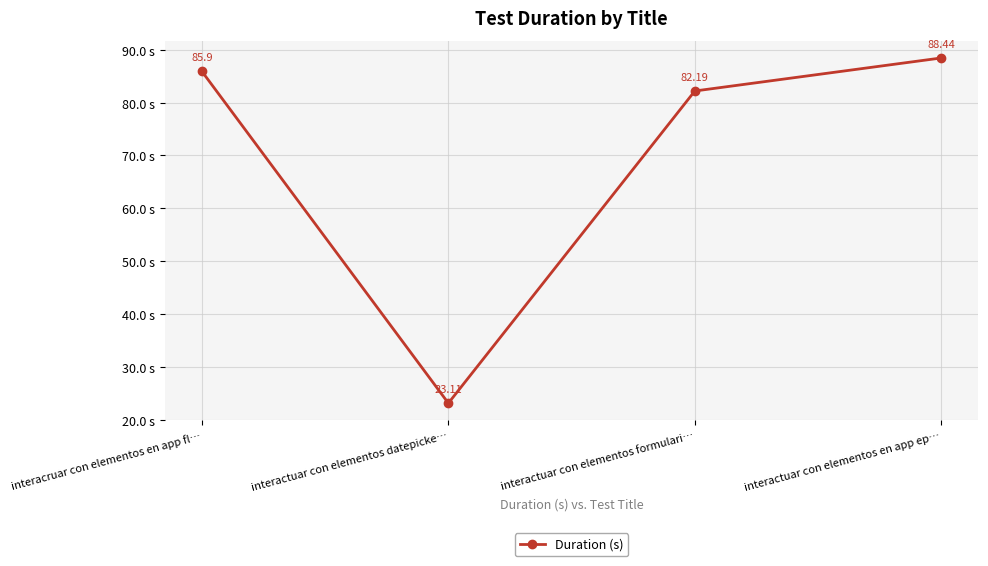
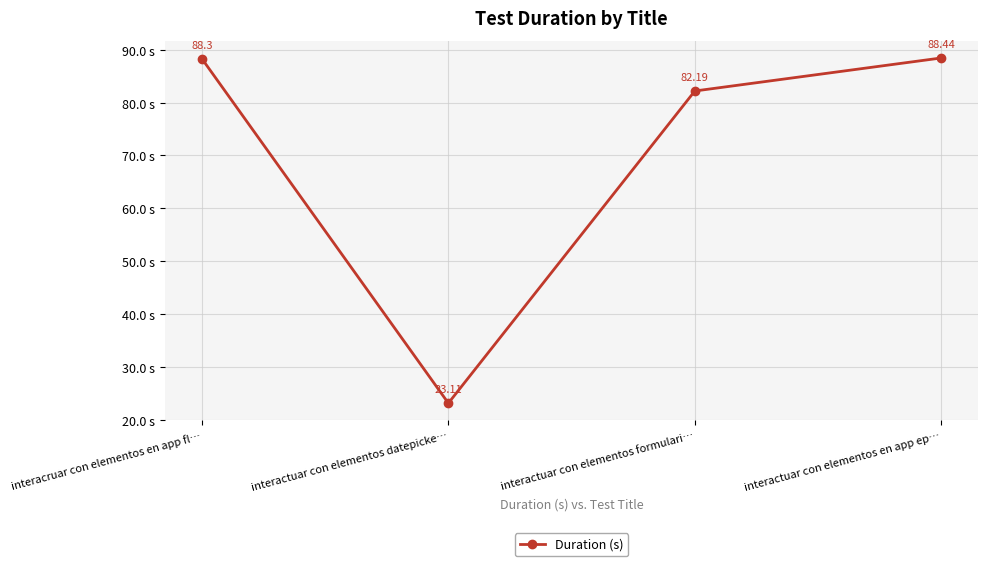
interacruar con elementos en app fl…: 85.9 -> 88.3
